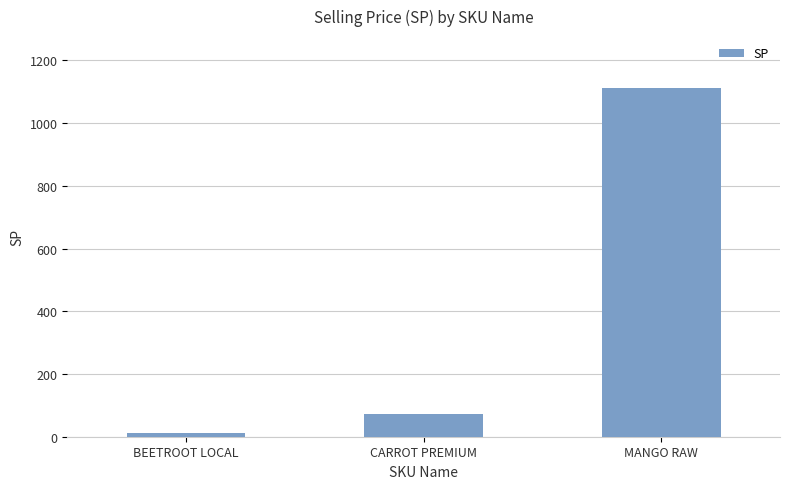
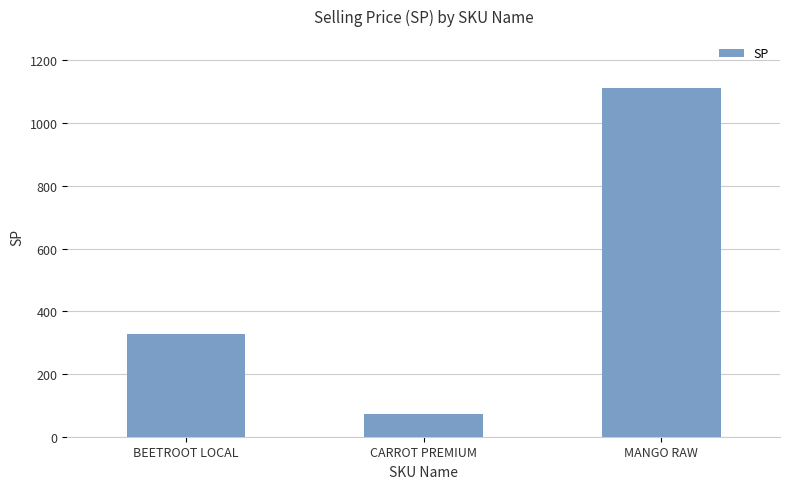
BEETROOT LOCAL: 10 -> 330
